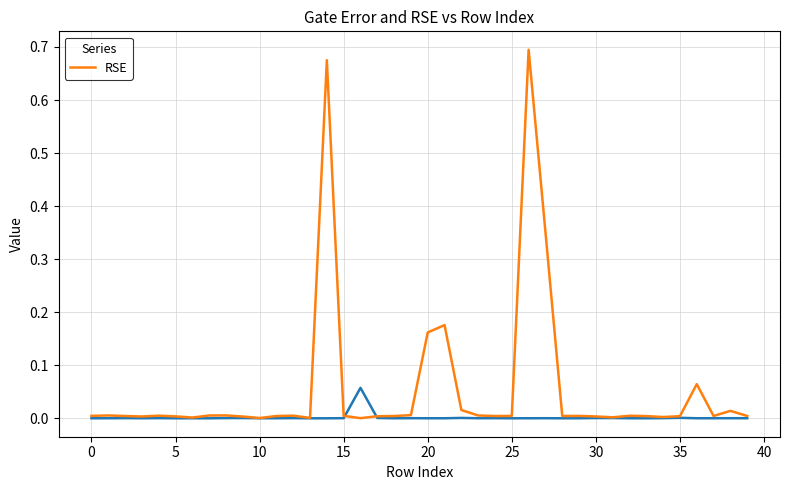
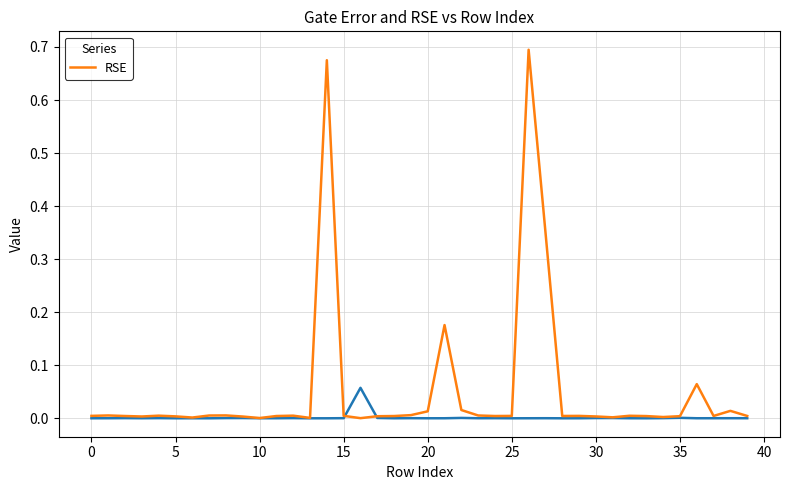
RSE, 20: 0.16 -> 0.01
